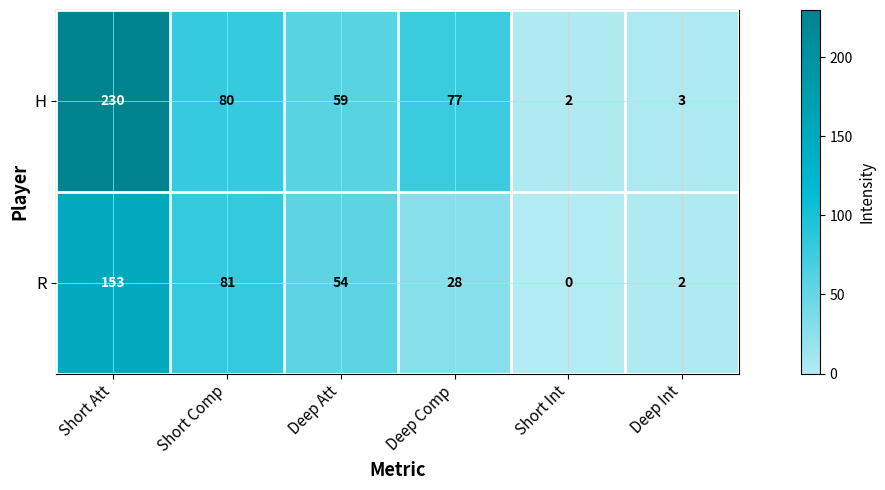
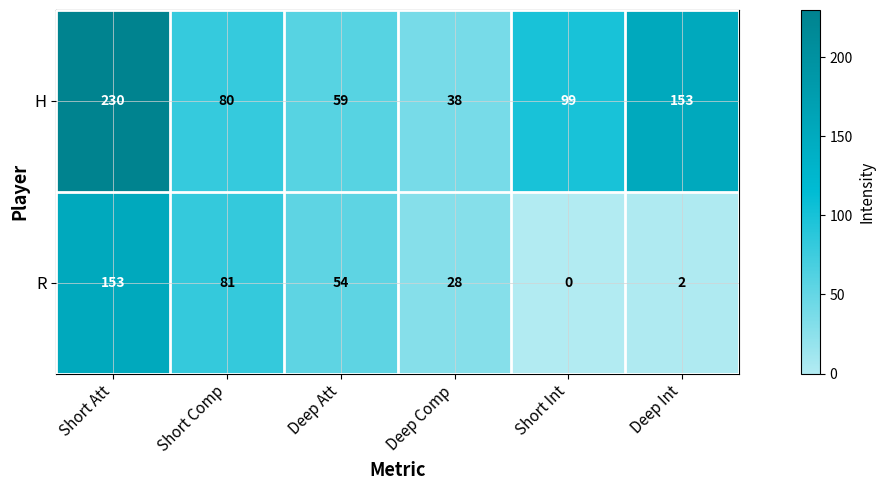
H, Deep Comp: 77 -> 38
H, Short Int: 2 -> 99
H, Deep Int: 3 -> 153
